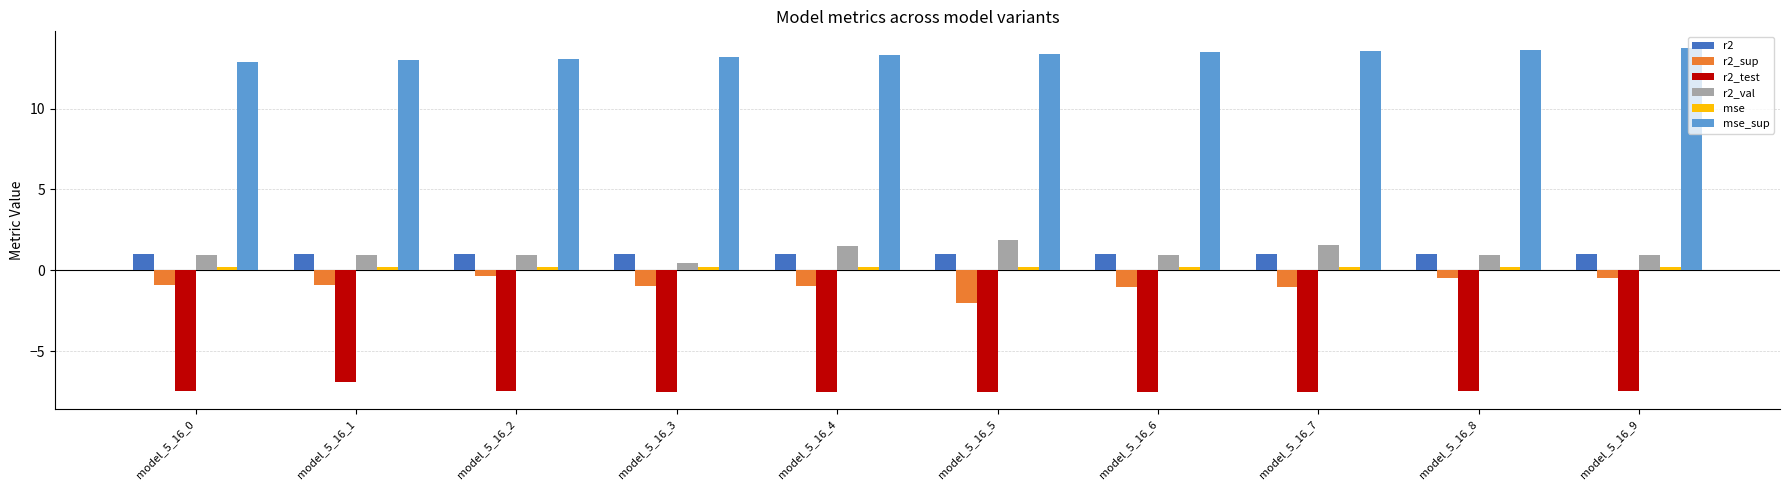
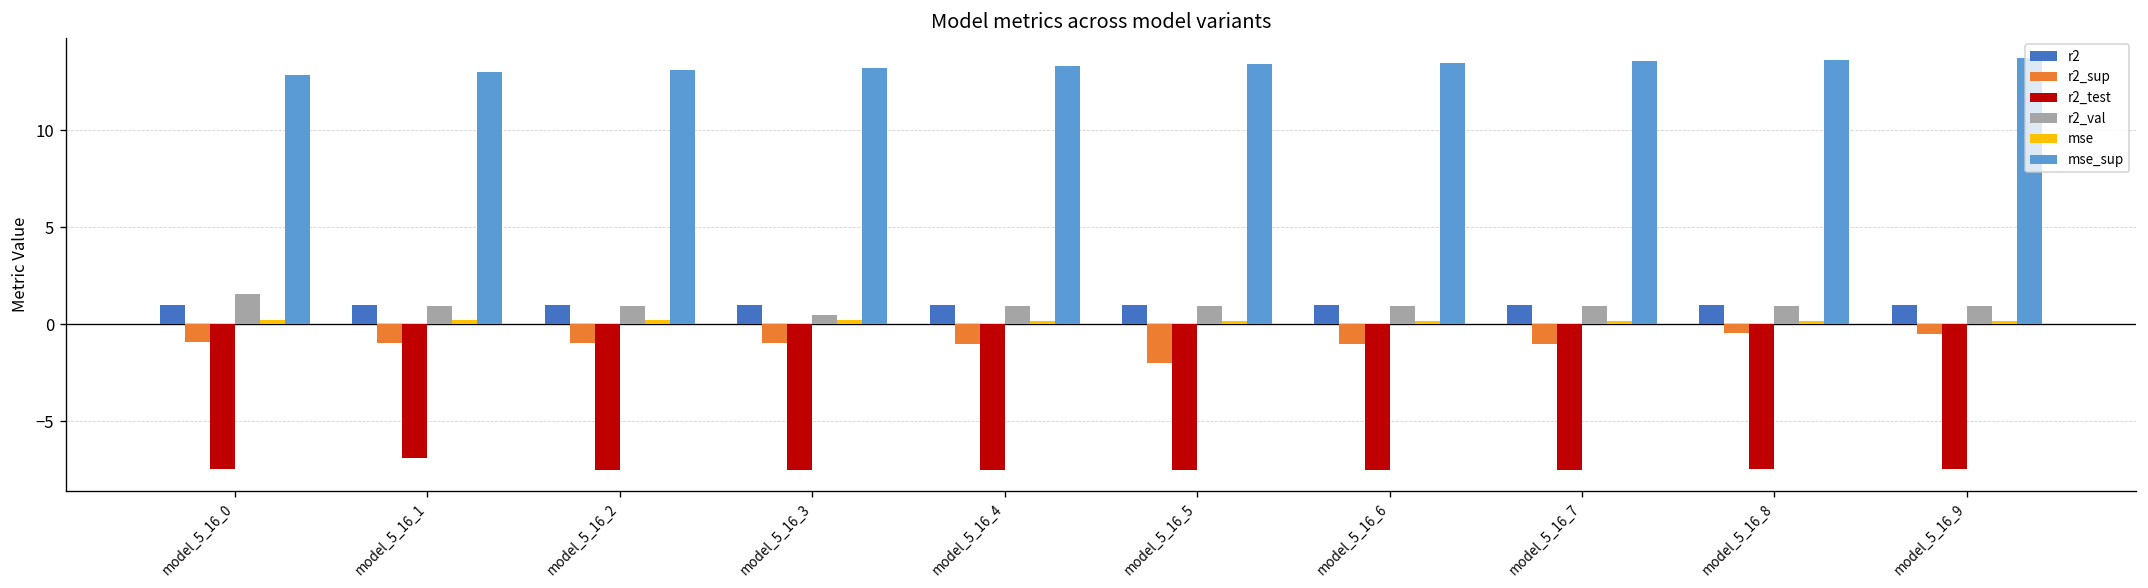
r2_val, model_5_16_0: 1.0 -> 1.6
r2_sup, model_5_16_2: -0.3 -> -1.0
r2_val, model_5_16_4: 1.5 -> 1.0
r2_val, model_5_16_5: 1.9 -> 1.0
r2_val, model_5_16_7: 1.6 -> 1.0
